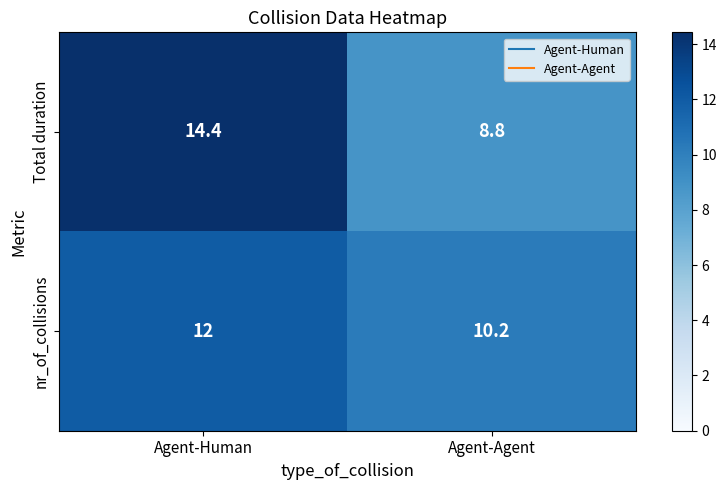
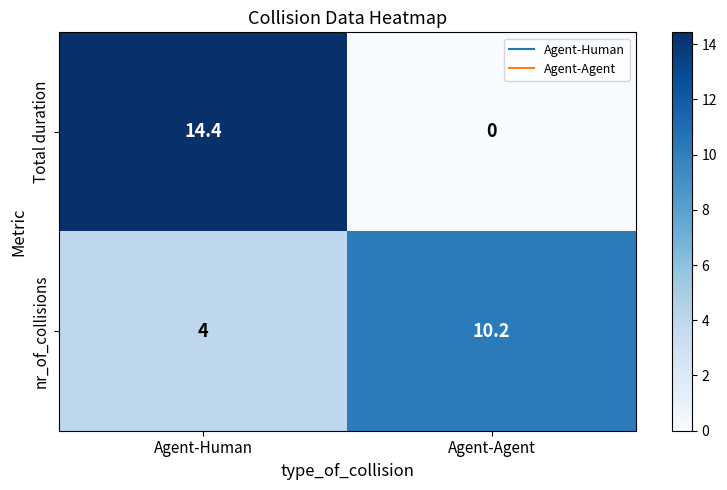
Total duration, Agent-Agent: 8.8 -> 0
nr_of_collisions, Agent-Human: 12 -> 4
